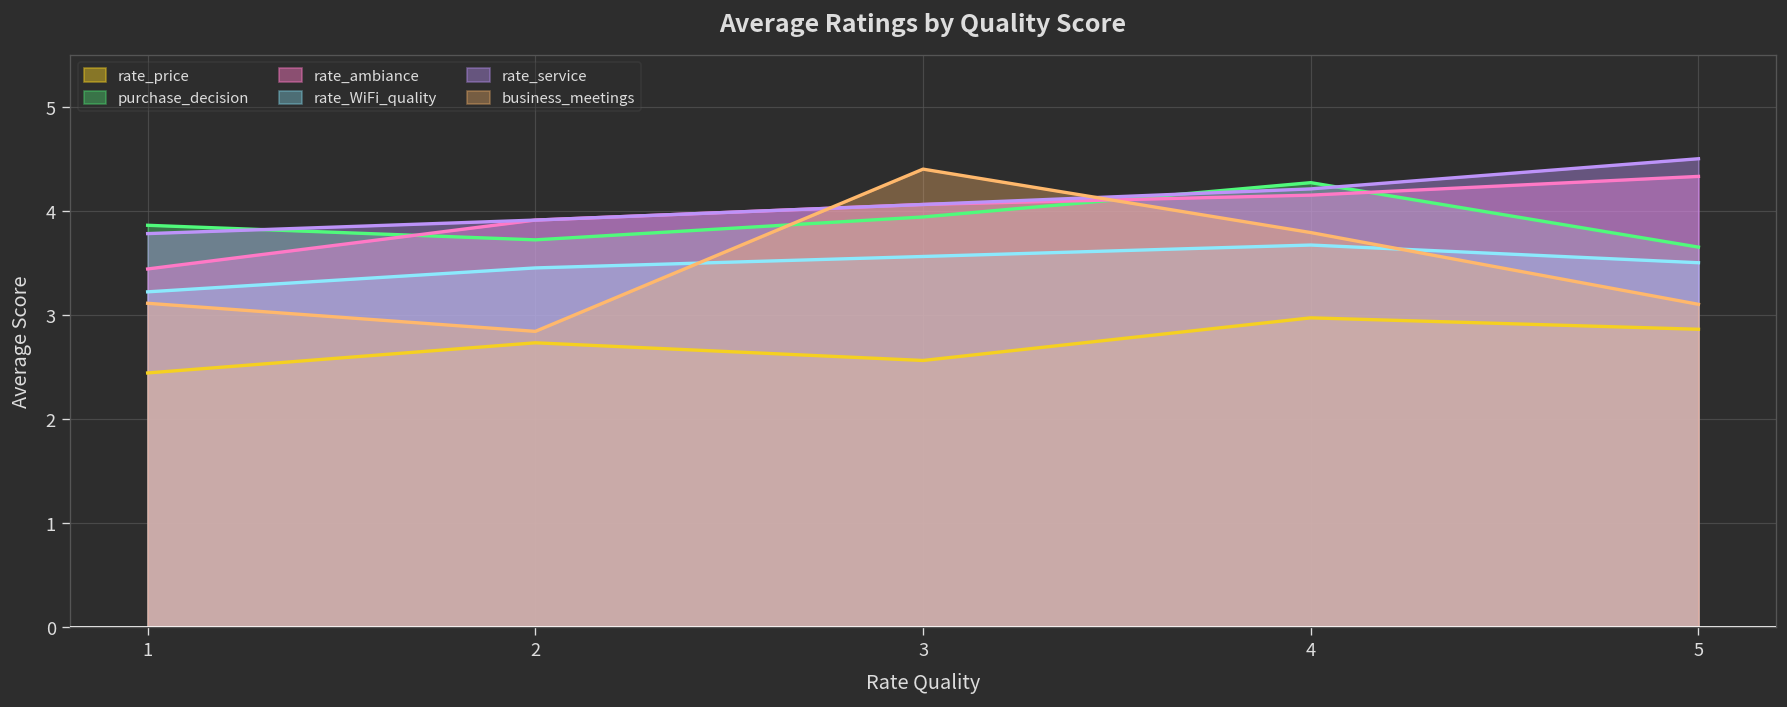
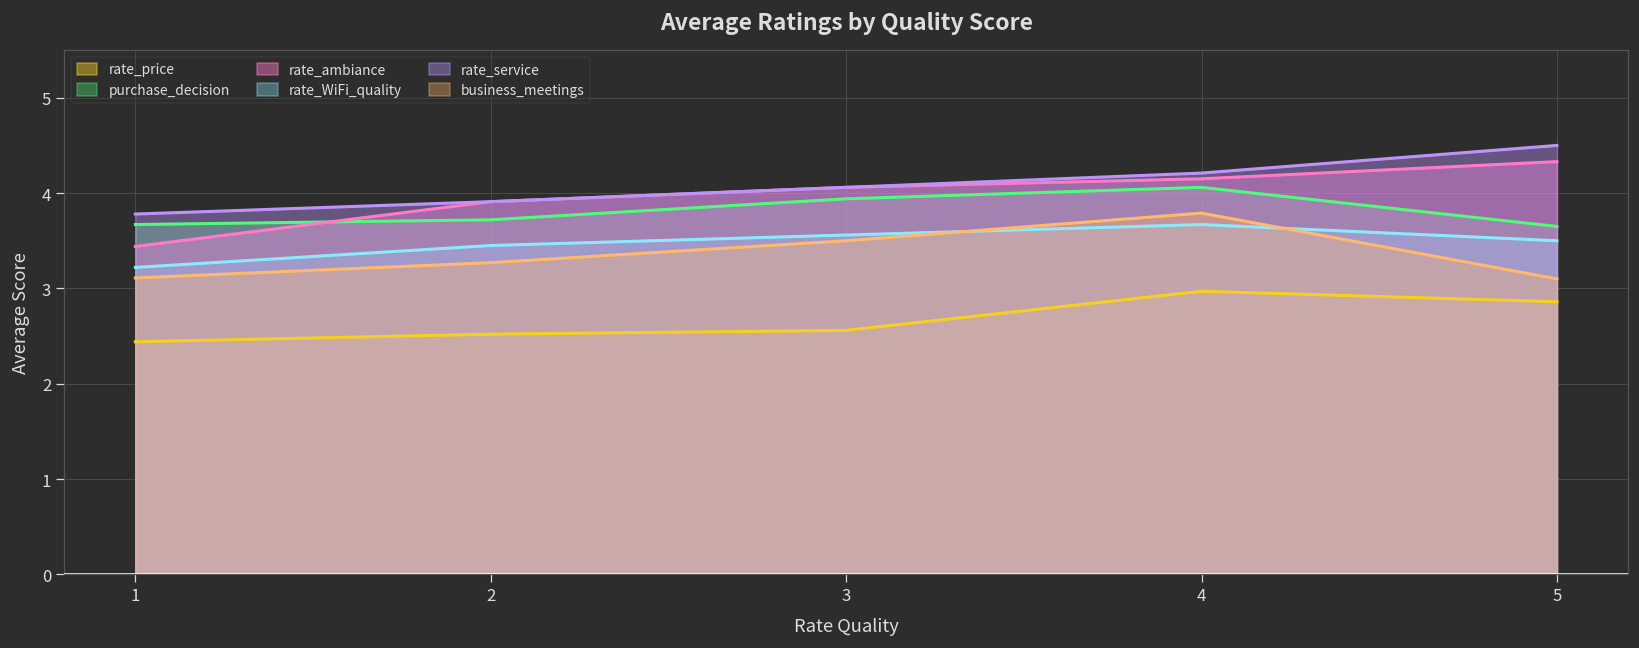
purchase_decision, 1: 3.9 -> 3.7
rate_price, 2: 2.7 -> 2.5
business_meetings, 2: 2.8 -> 3.3
business_meetings, 3: 4.4 -> 3.5
purchase_decision, 4: 4.3 -> 4.1
